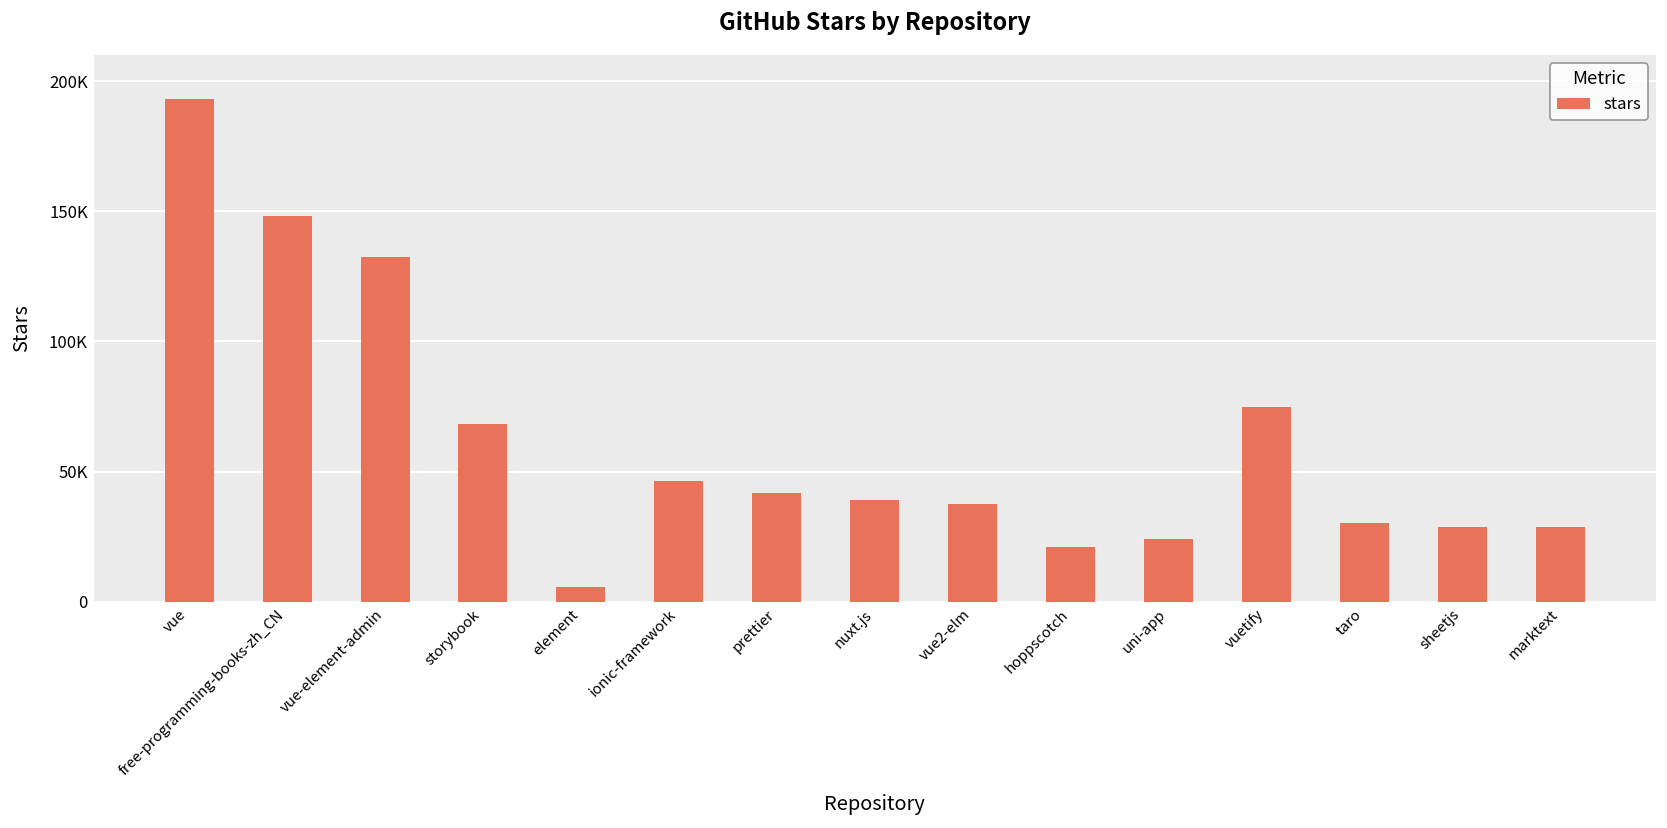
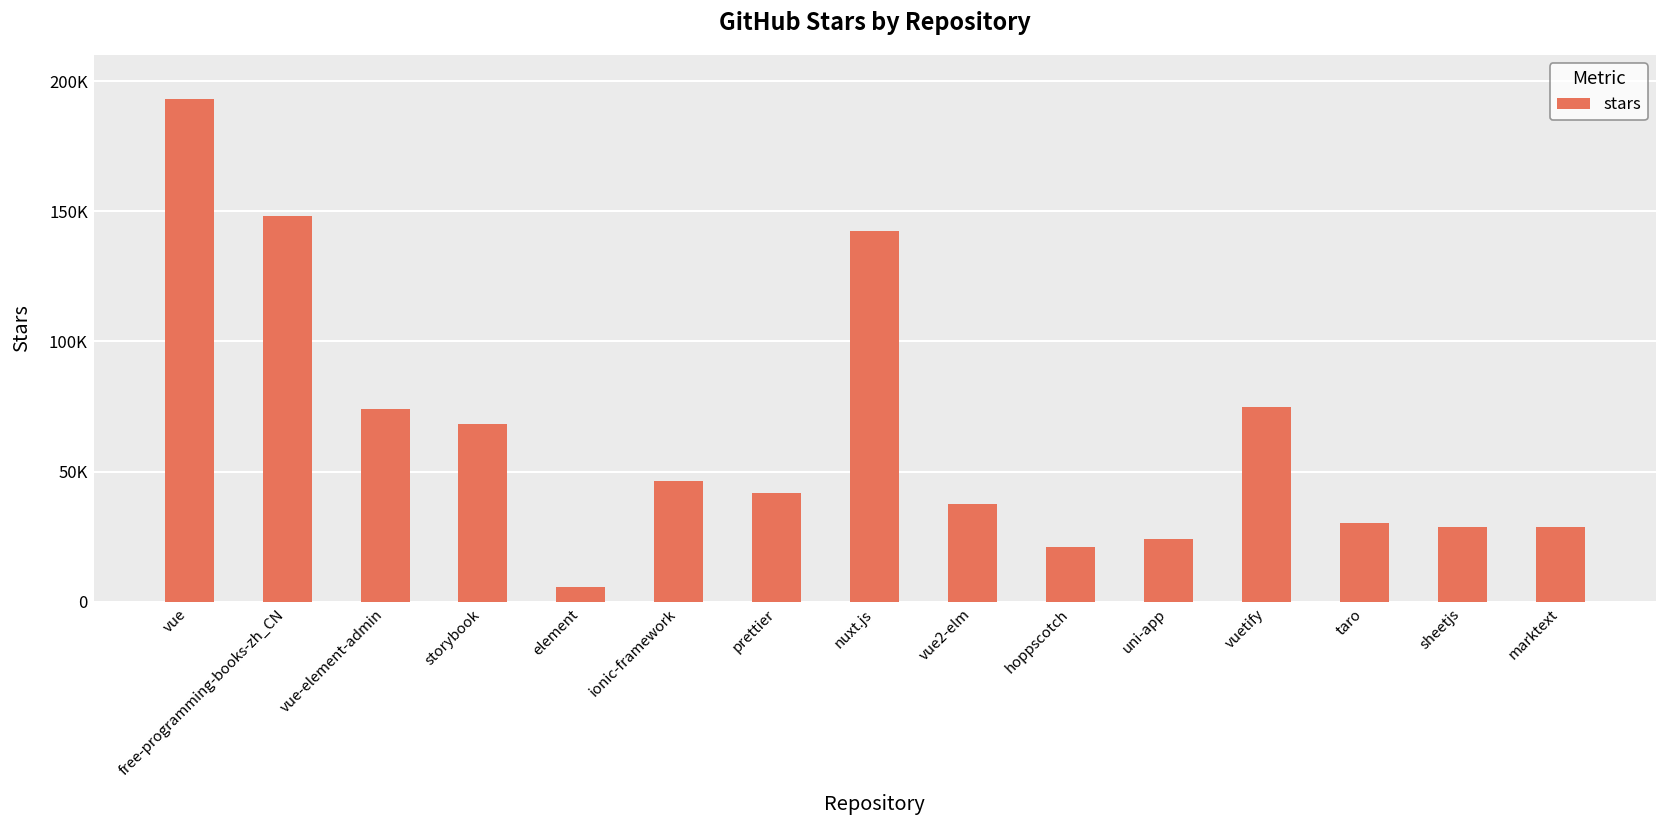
vue-element-admin: 132000 -> 74000
nuxt.js: 39000 -> 142000
